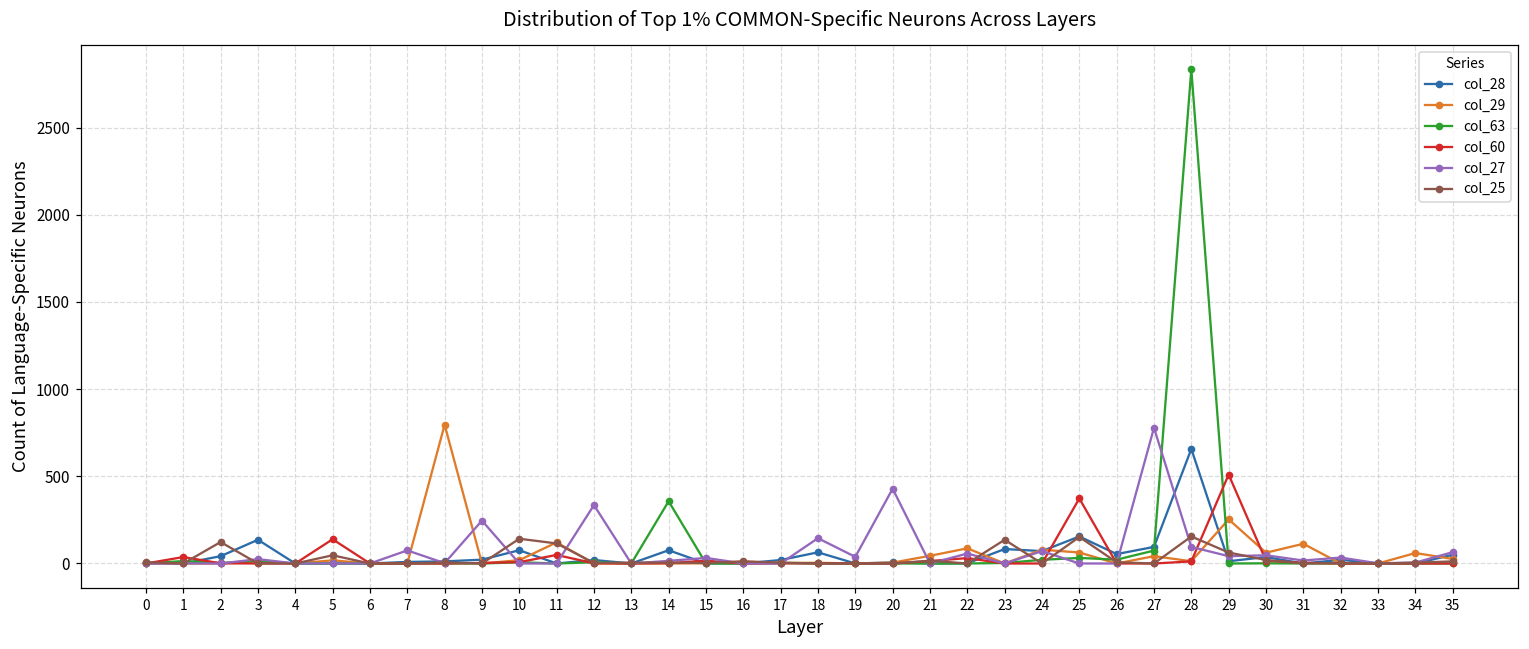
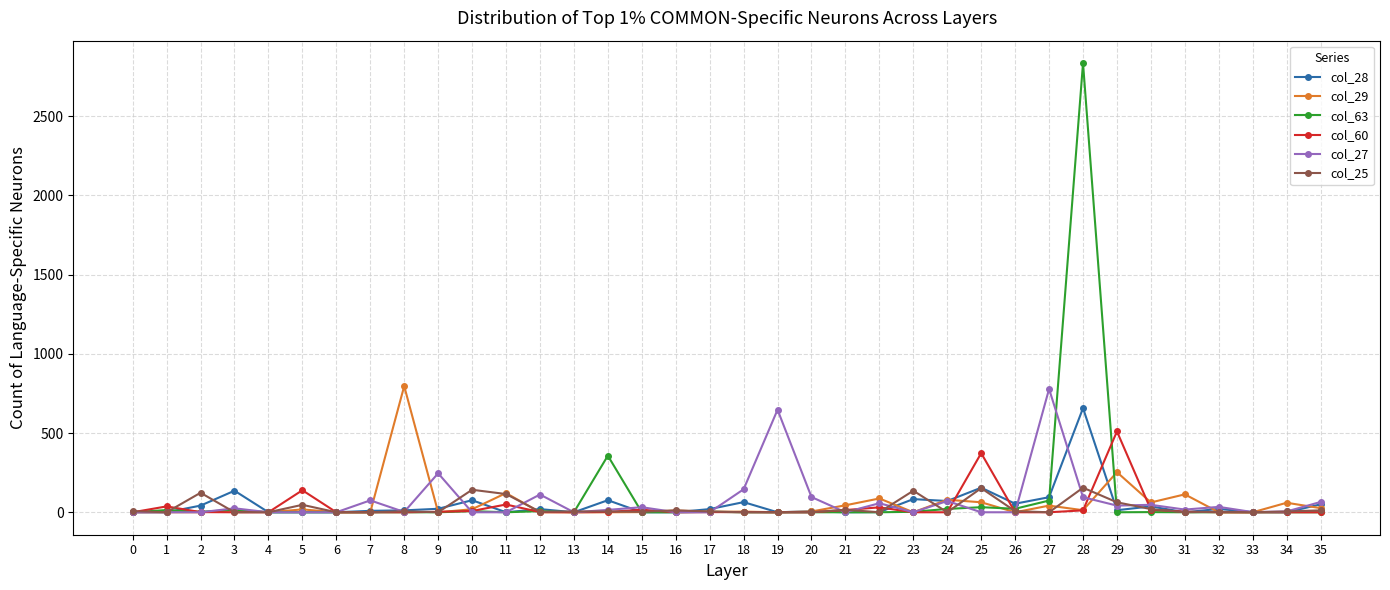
col_27, 12: 340 -> 110
col_27, 19: 40 -> 650
col_27, 20: 430 -> 100
